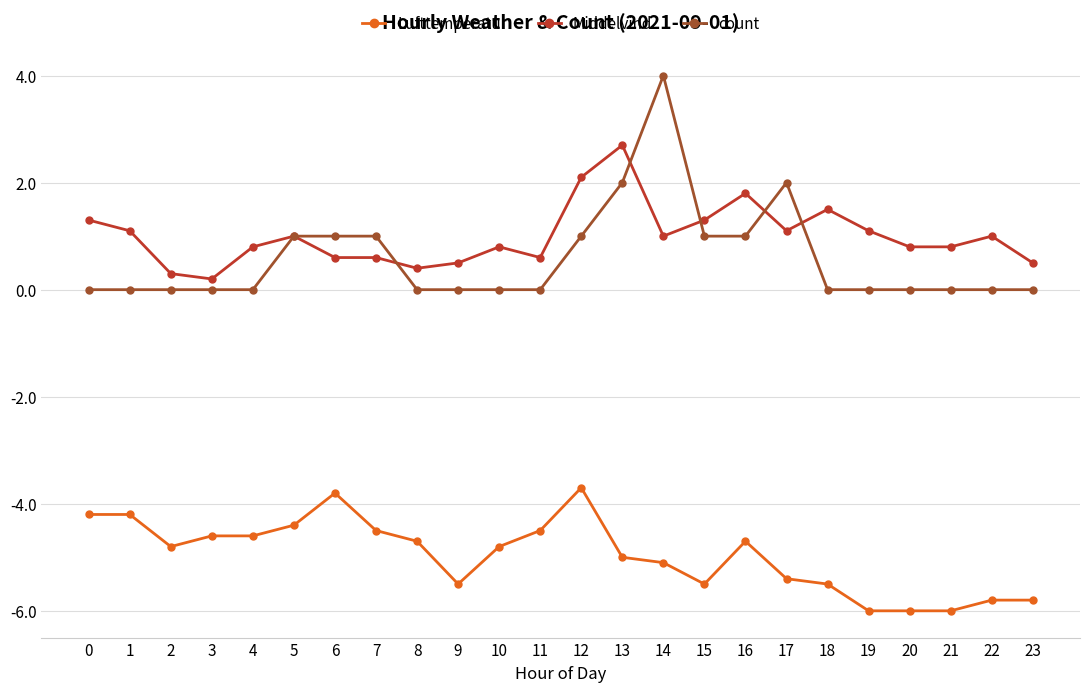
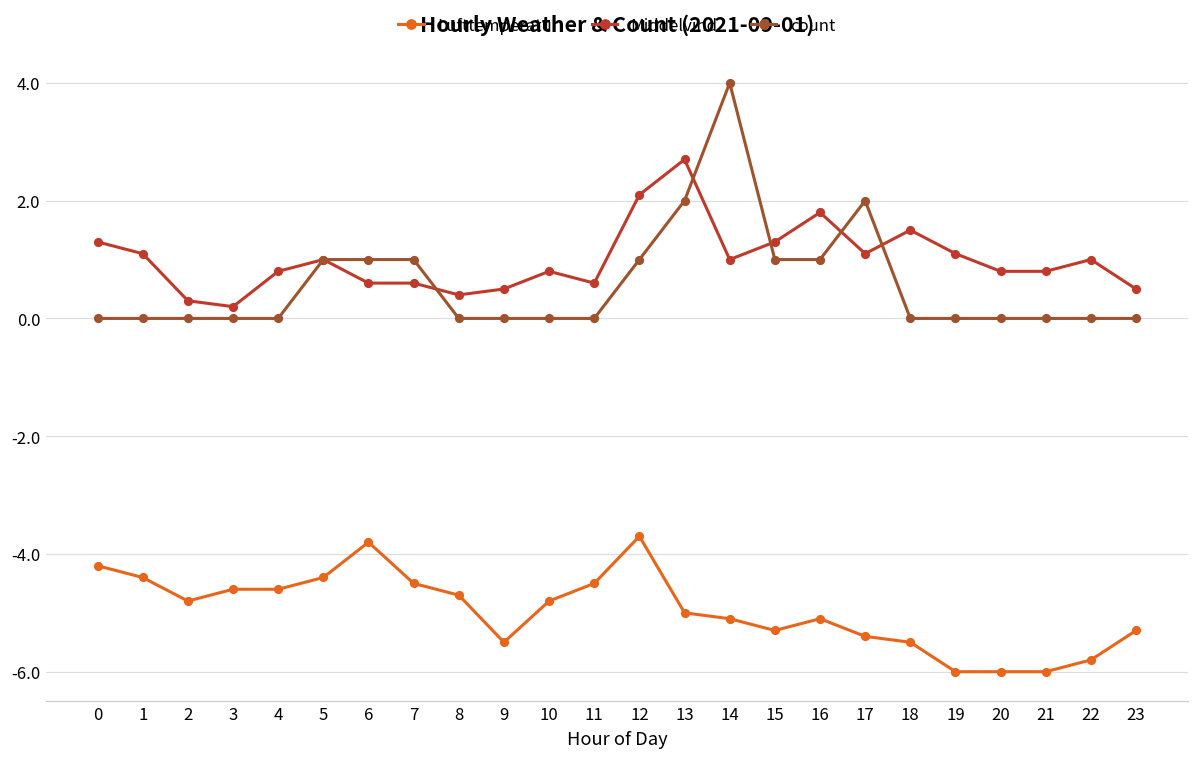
Lufttemperatur, 1: -4.2 -> -4.4
Lufttemperatur, 15: -5.5 -> -5.3
Lufttemperatur, 16: -4.7 -> -5.1
Lufttemperatur, 23: -5.8 -> -5.3
